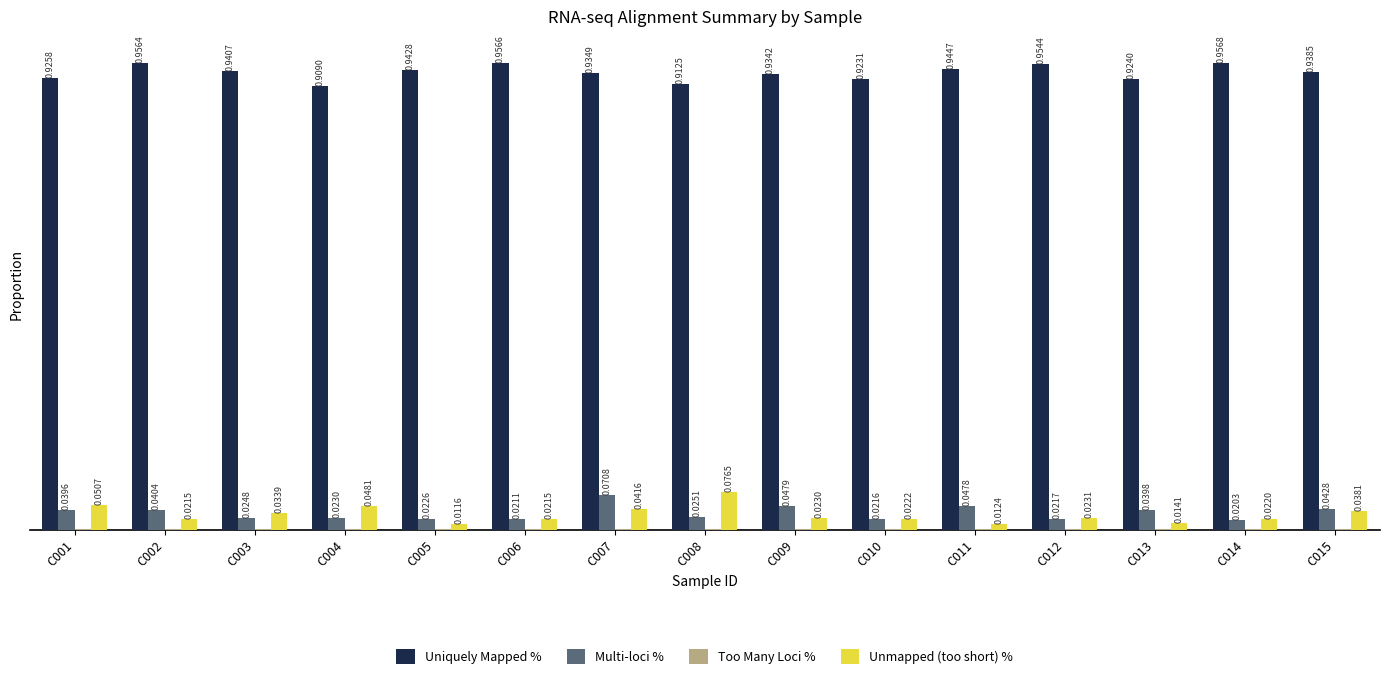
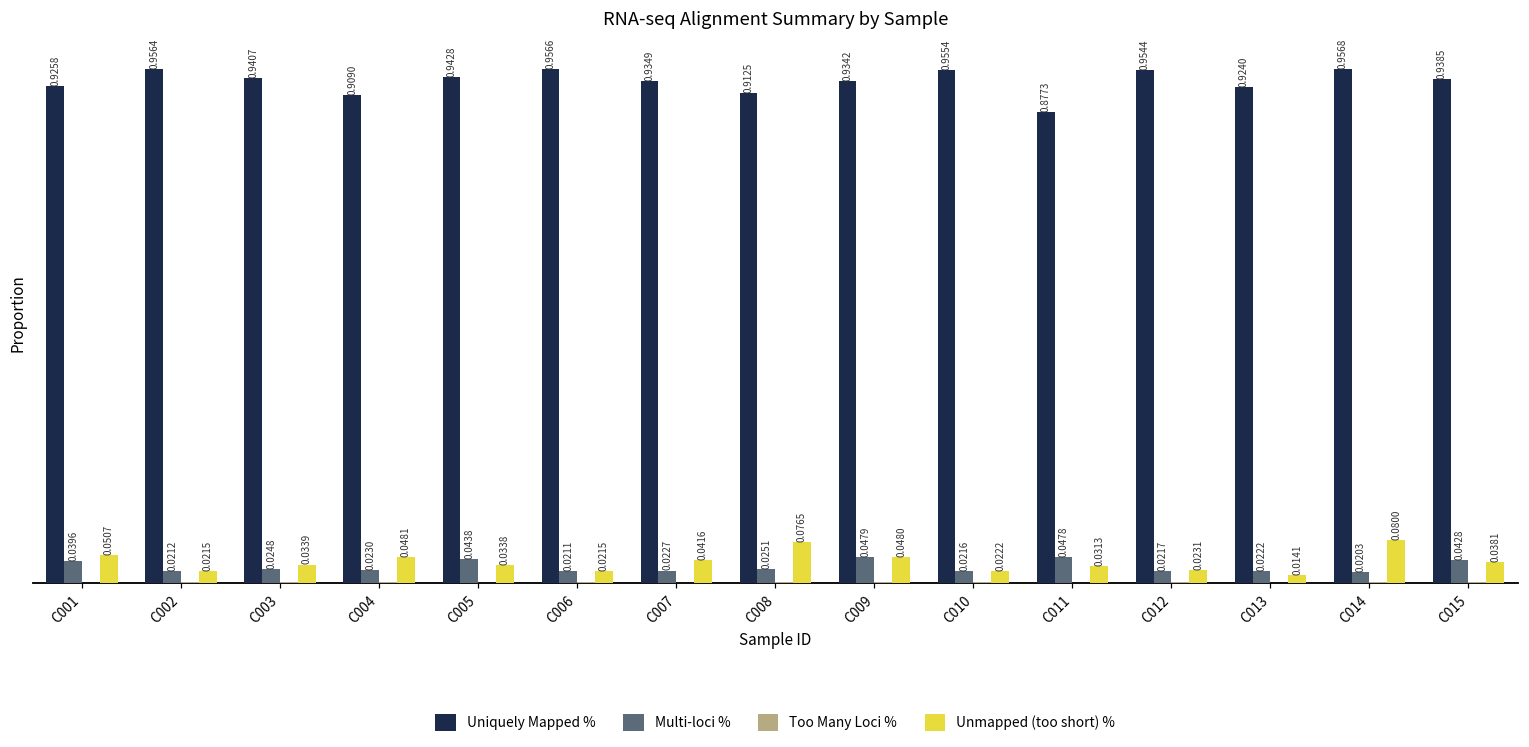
Multi-loci %, C002: 0.0404 -> 0.0212
Multi-loci %, C005: 0.0226 -> 0.0438
Unmapped (too short) %, C005: 0.0116 -> 0.0338
Multi-loci %, C007: 0.0708 -> 0.0227
Unmapped (too short) %, C009: 0.0230 -> 0.0480
Uniquely Mapped %, C010: 0.9231 -> 0.9554
Uniquely Mapped %, C011: 0.9447 -> 0.8773
Unmapped (too short) %, C011: 0.0124 -> 0.0313
Multi-loci %, C013: 0.0398 -> 0.0222
Unmapped (too short) %, C014: 0.0220 -> 0.0800
